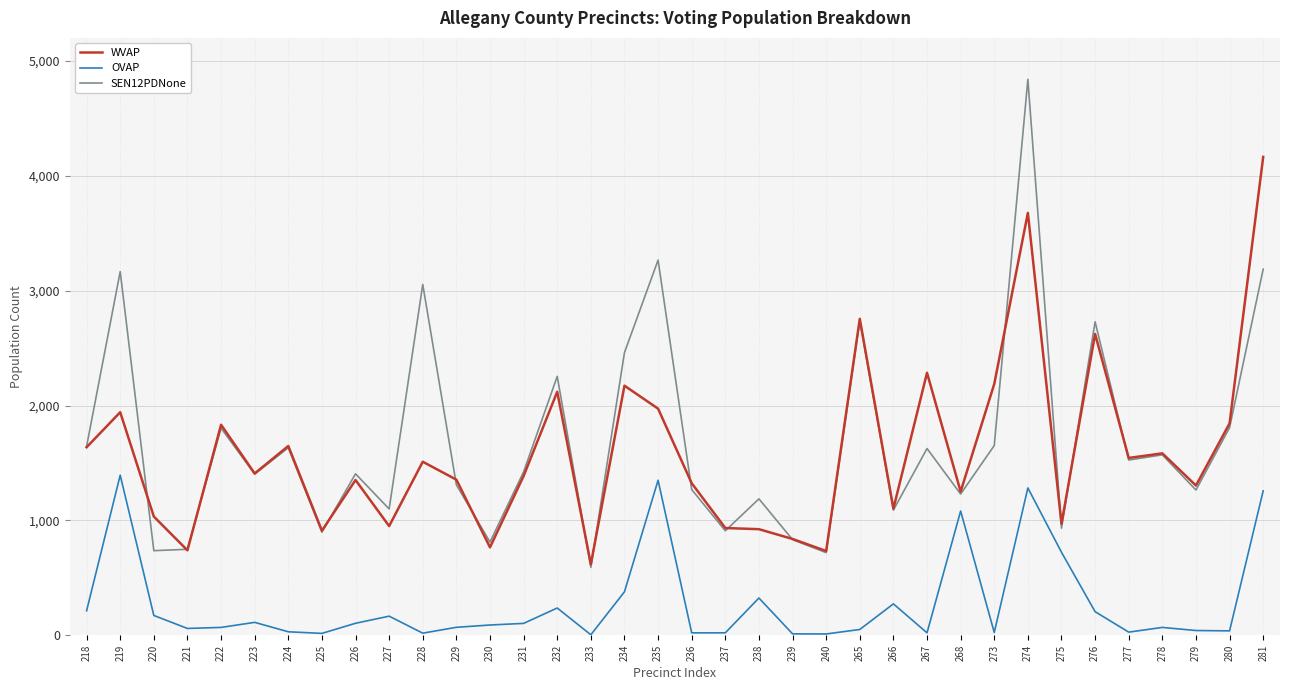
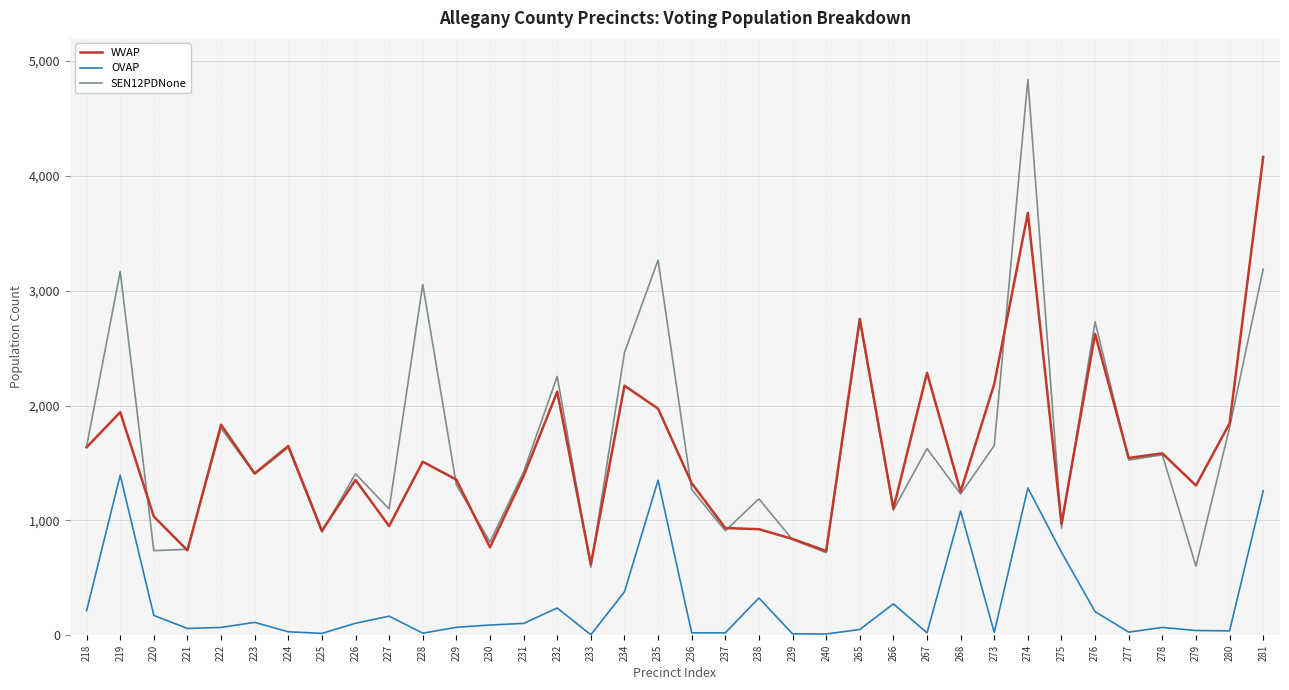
SEN12PDNone, 279: 1,270 -> 600
